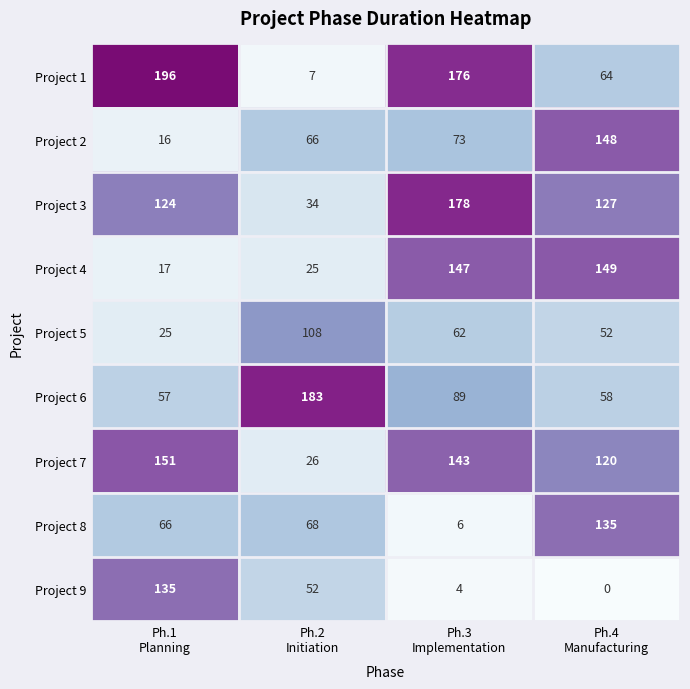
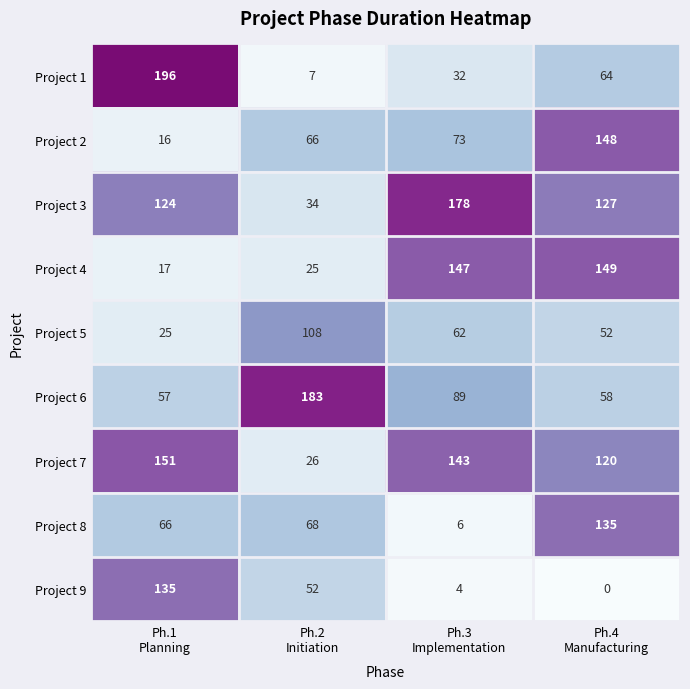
Project 1, Ph.3 Implementation: 176 -> 32
